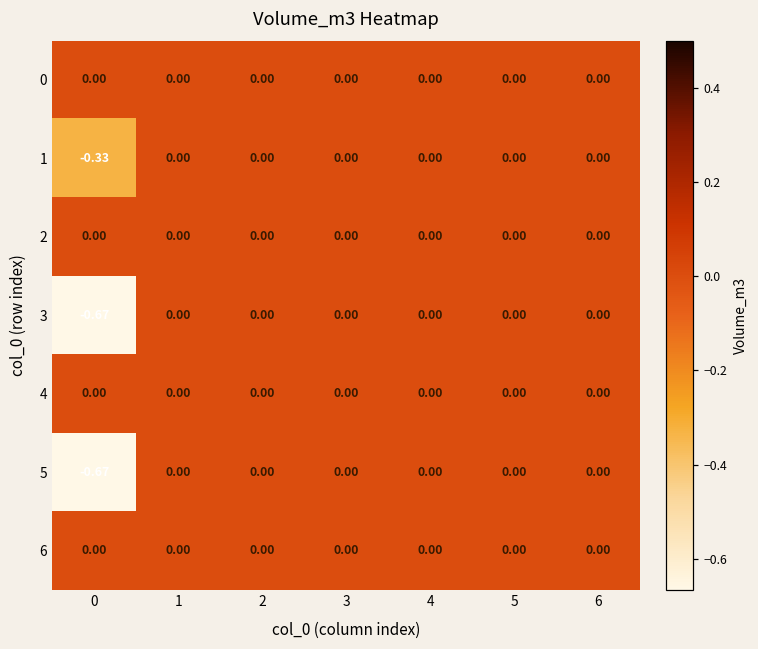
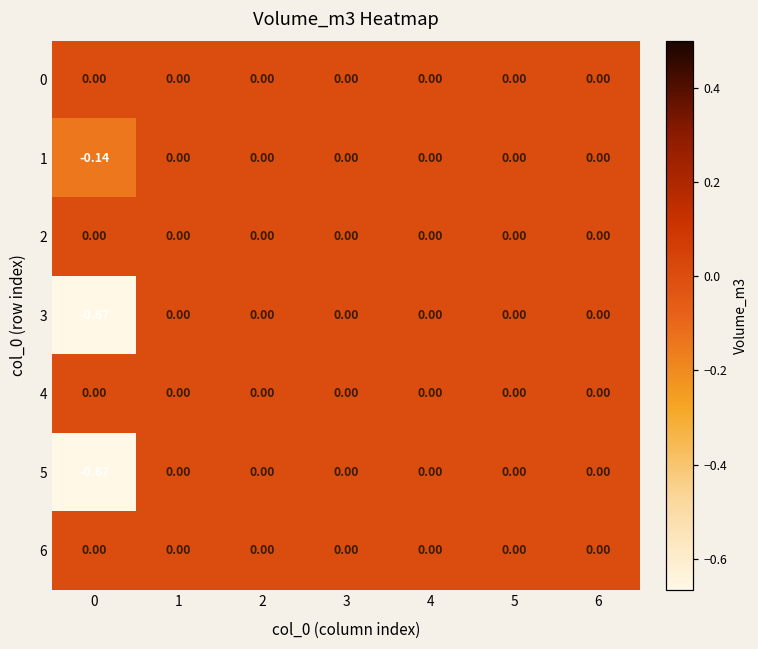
1, 0: -0.33 -> -0.14
